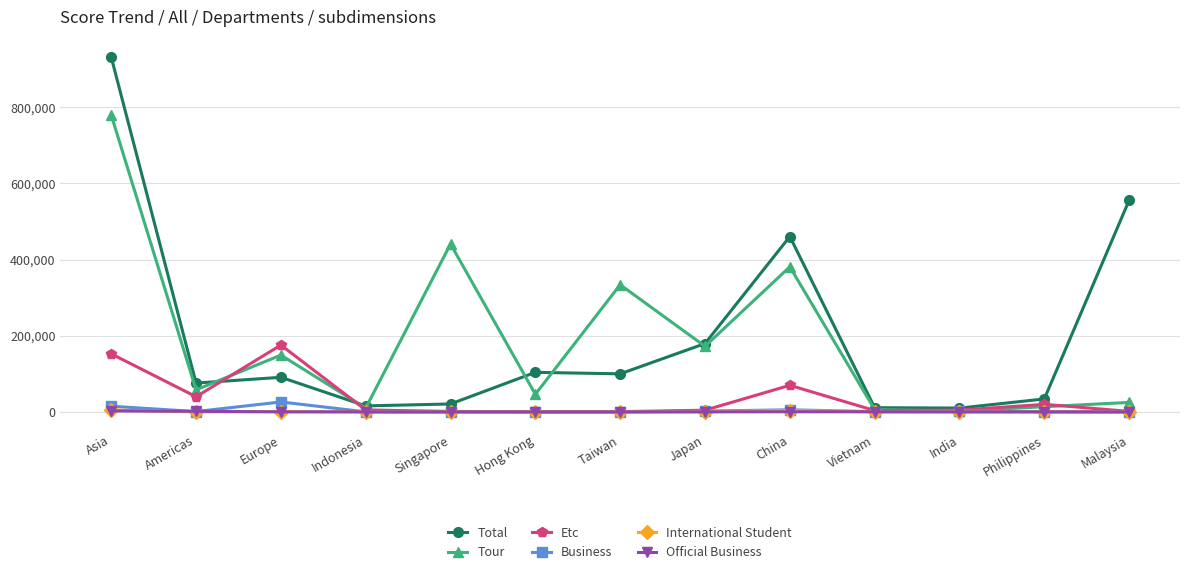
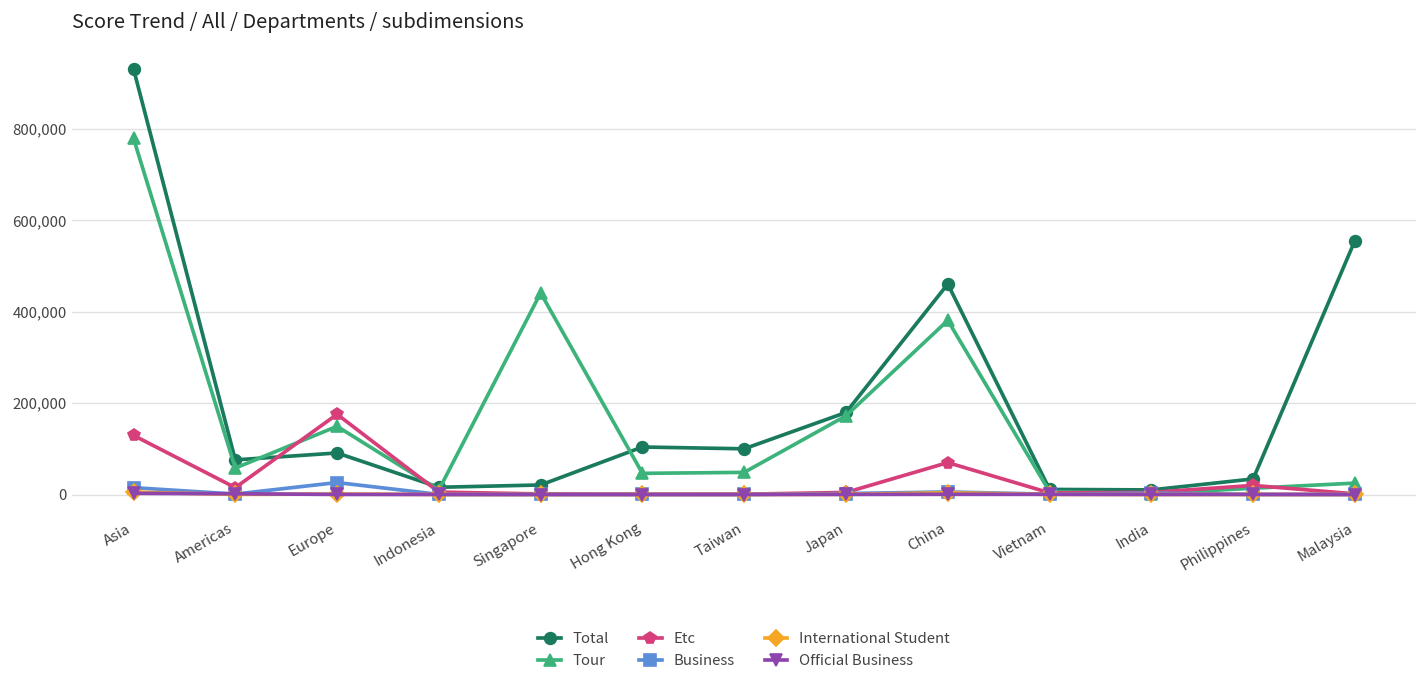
Etc, Asia: 150,000 -> 130,000
Etc, Americas: 40,000 -> 20,000
Tour, Taiwan: 330,000 -> 50,000
